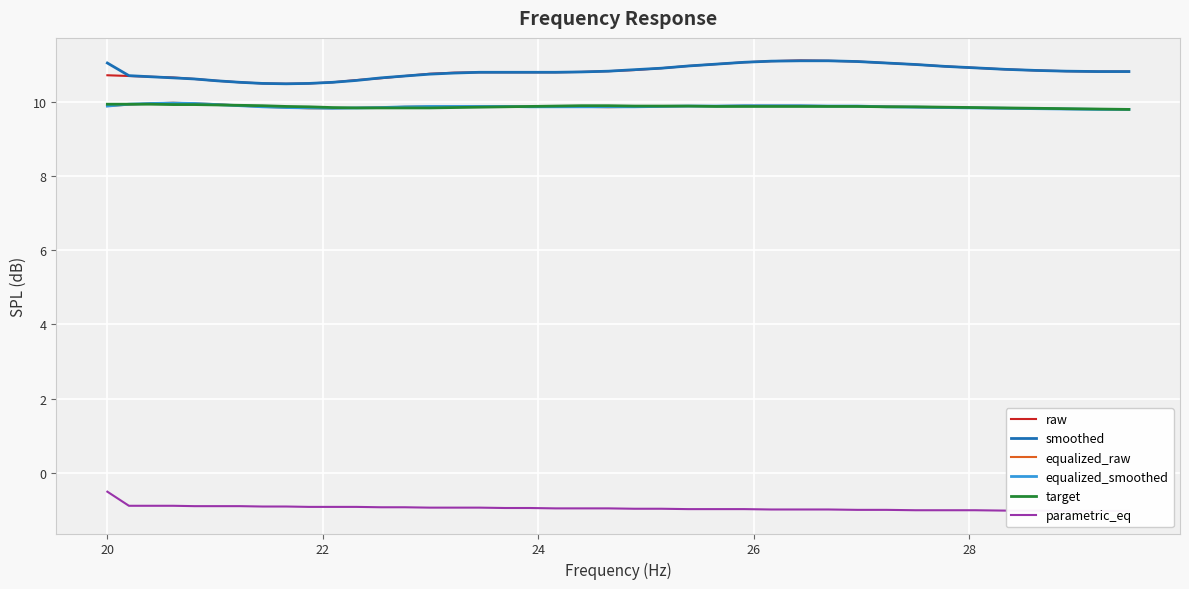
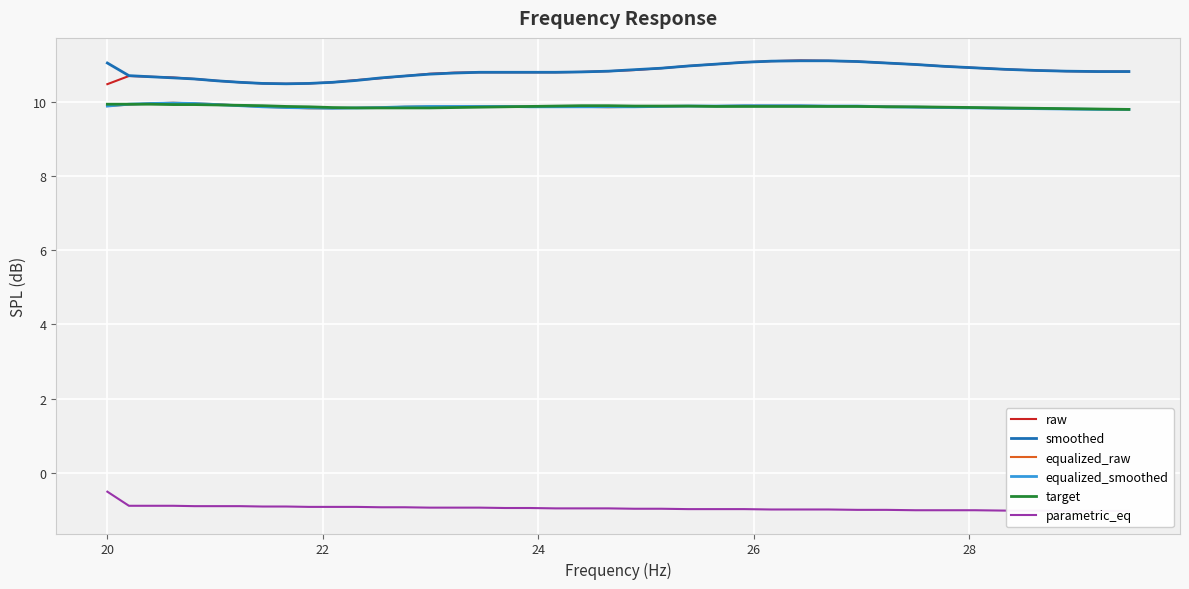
raw, 20: 10.7 -> 10.5
